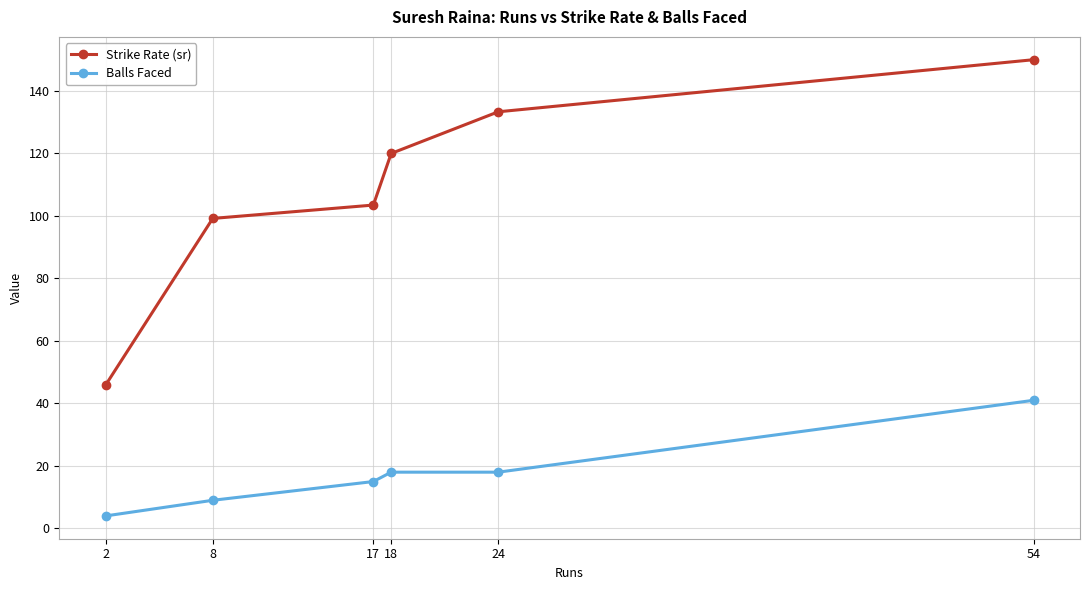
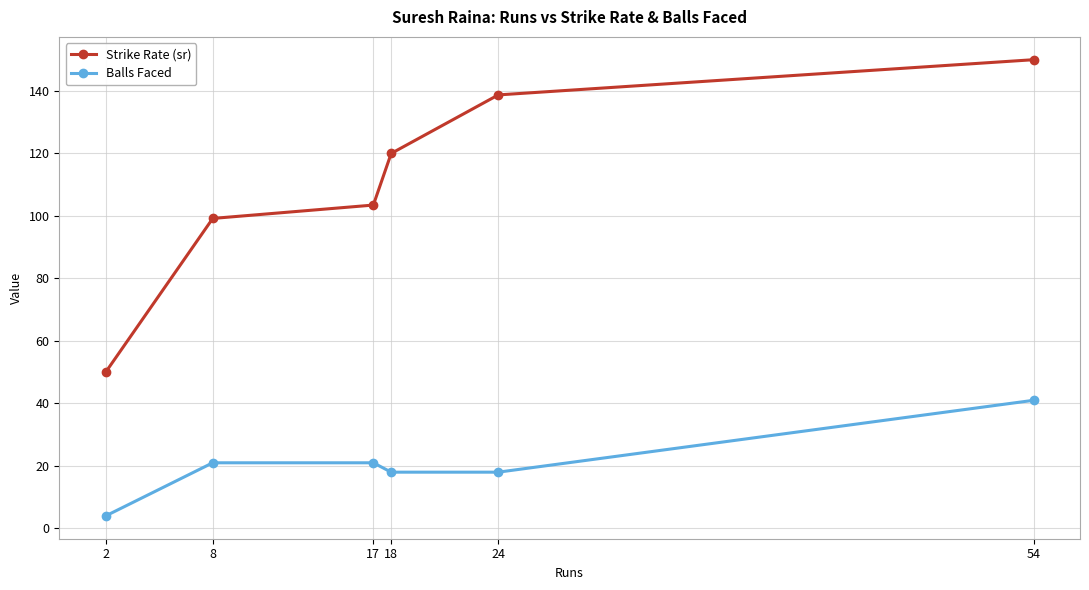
Strike Rate (sr), 2: 46 -> 50
Balls Faced, 8: 9 -> 21
Balls Faced, 17: 15 -> 21
Strike Rate (sr), 24: 133 -> 139
